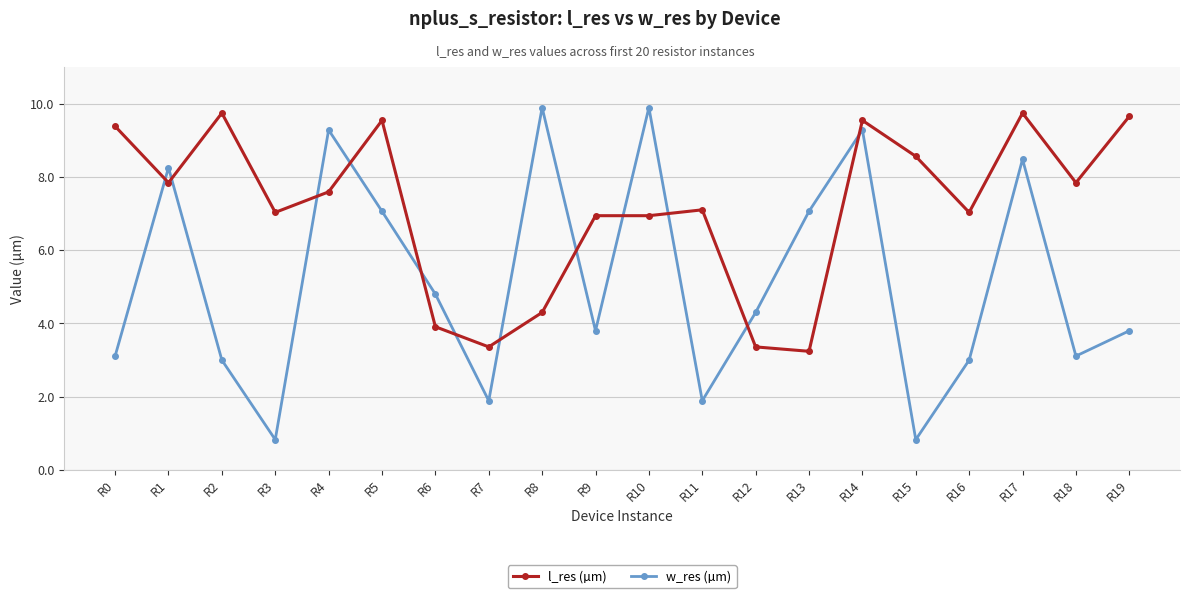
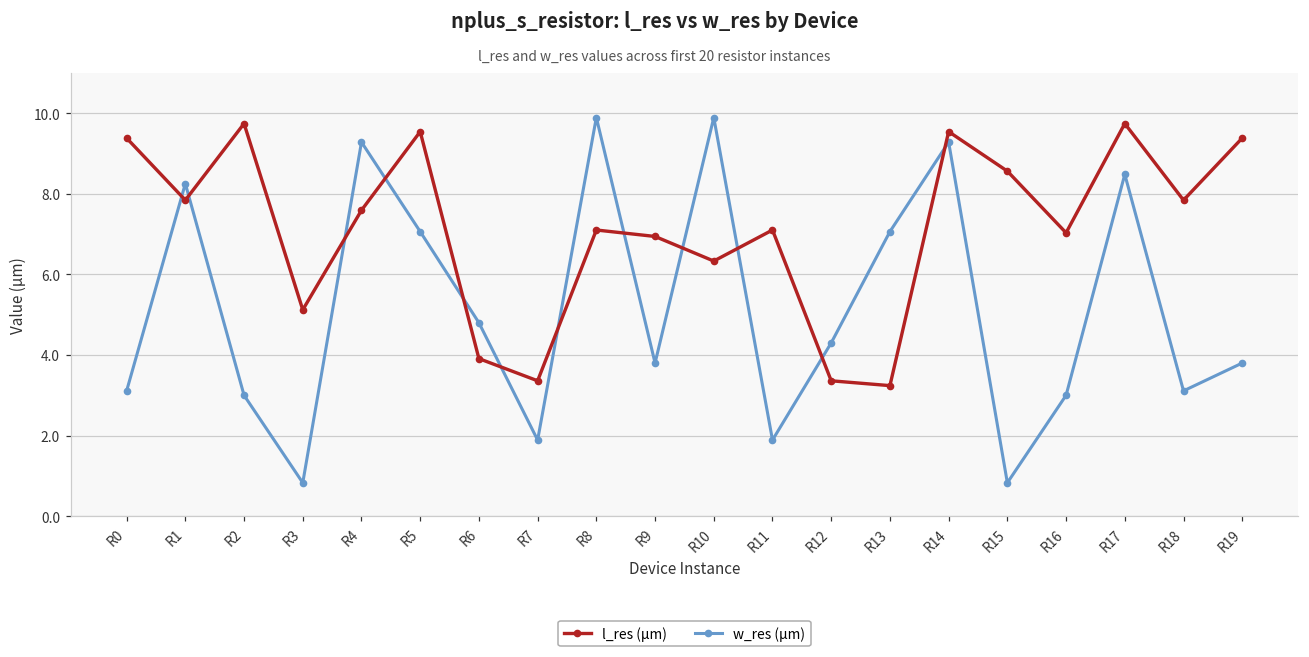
l_res (µm), R3: 7.0 -> 5.1
l_res (µm), R8: 4.3 -> 7.1
l_res (µm), R10: 6.9 -> 6.3
l_res (µm), R19: 9.7 -> 9.4
